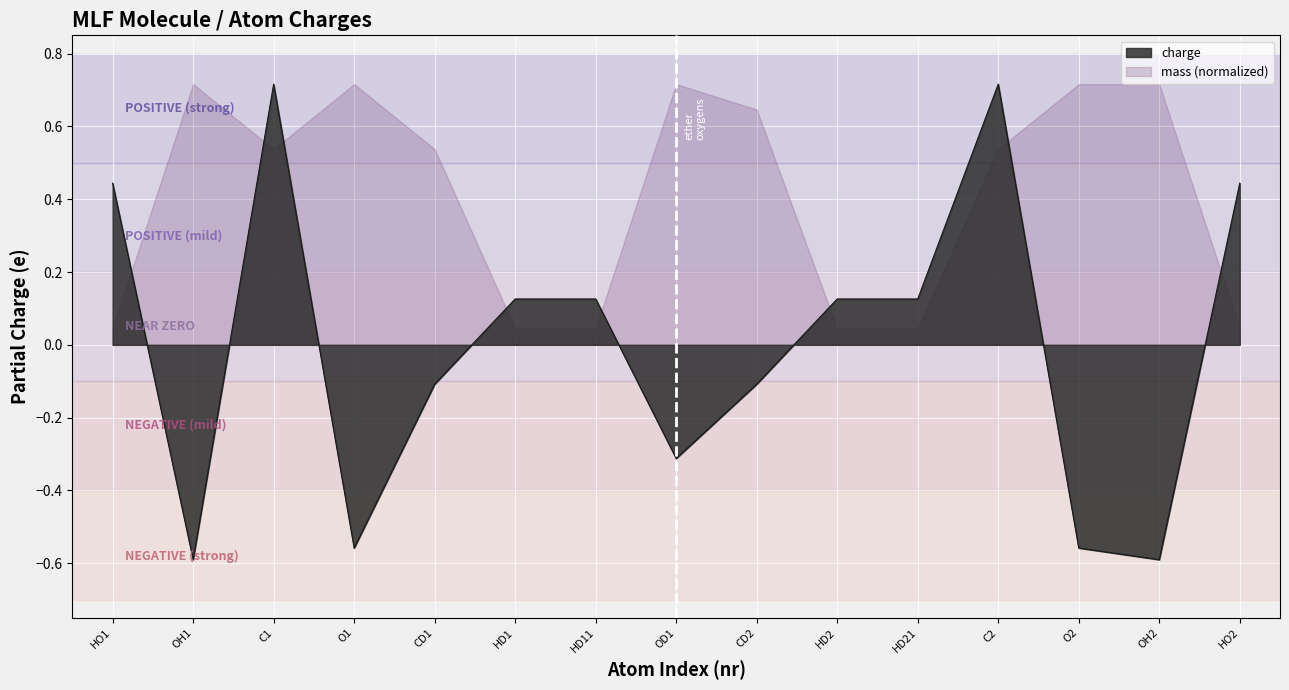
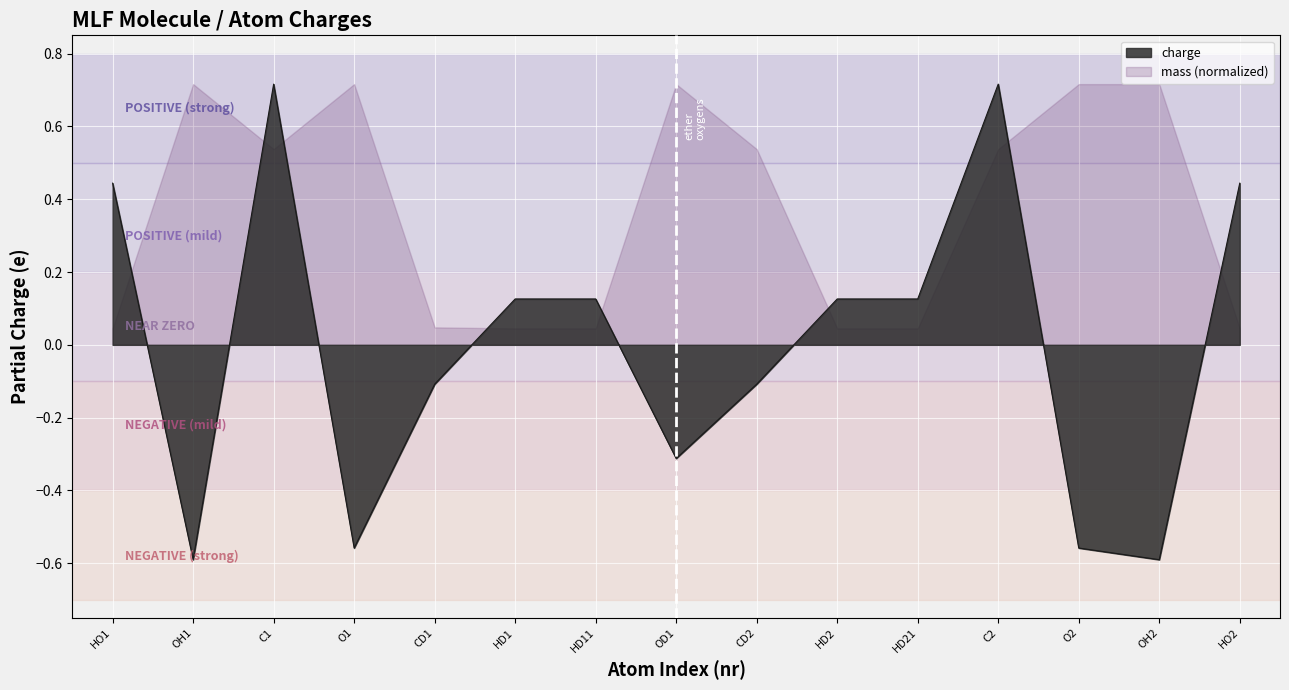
mass (normalized), CD1: 0.54 -> 0.05
mass (normalized), CD2: 0.65 -> 0.54
